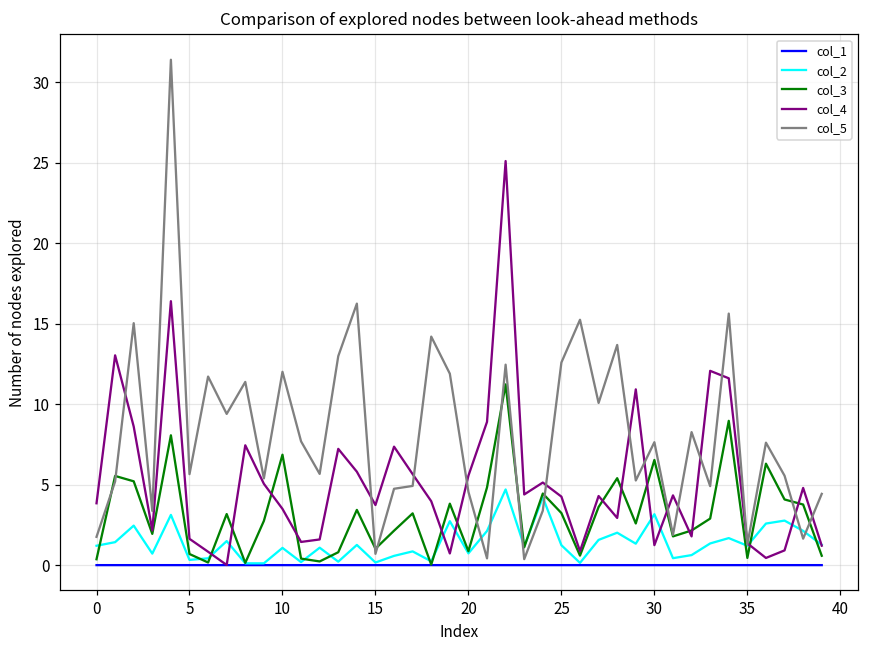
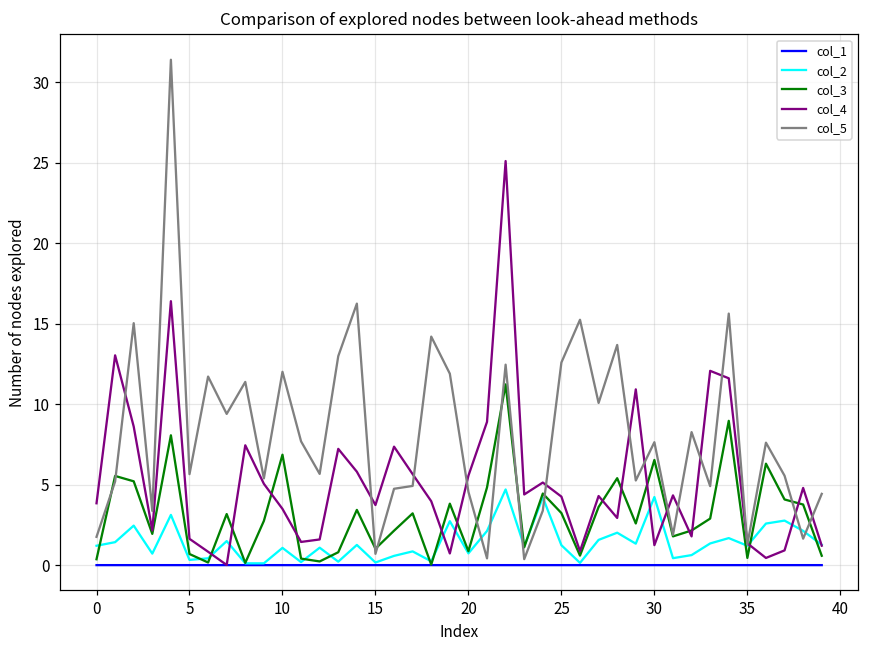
col_2, 30: 3.2 -> 4.2
